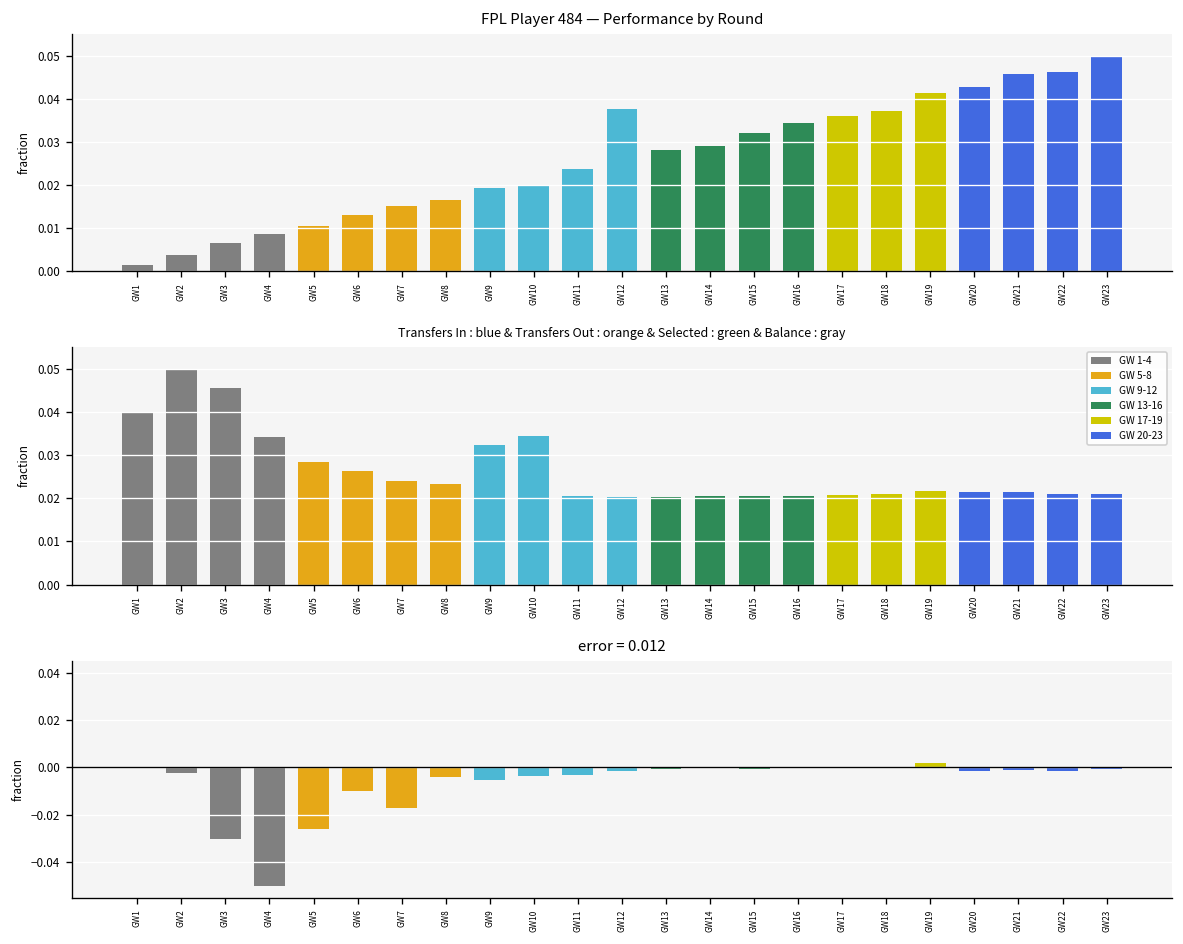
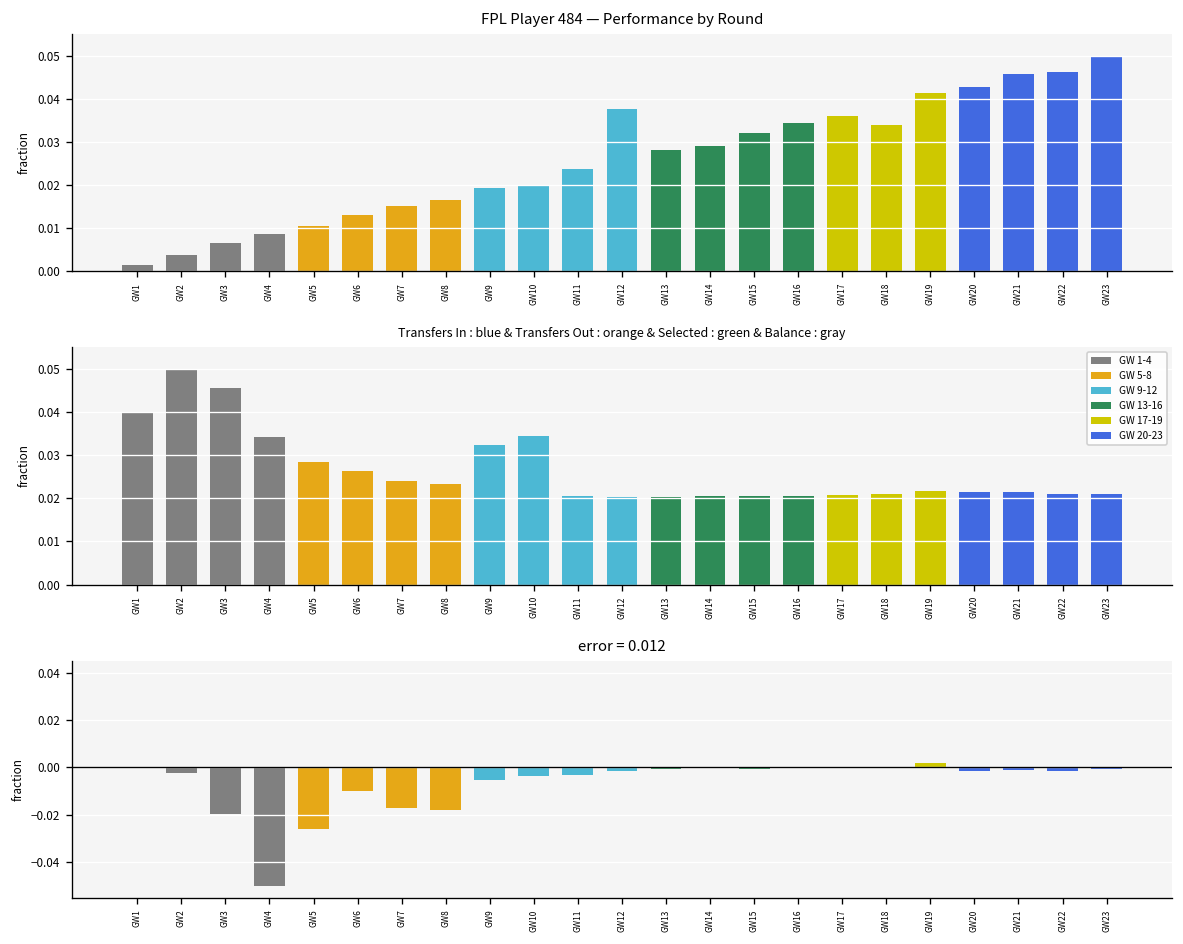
FPL Player 484 — Performance by Round, GW18: 0.037 -> 0.034
error = 0.012, GW3: -0.030 -> -0.020
error = 0.012, GW8: -0.004 -> -0.018
